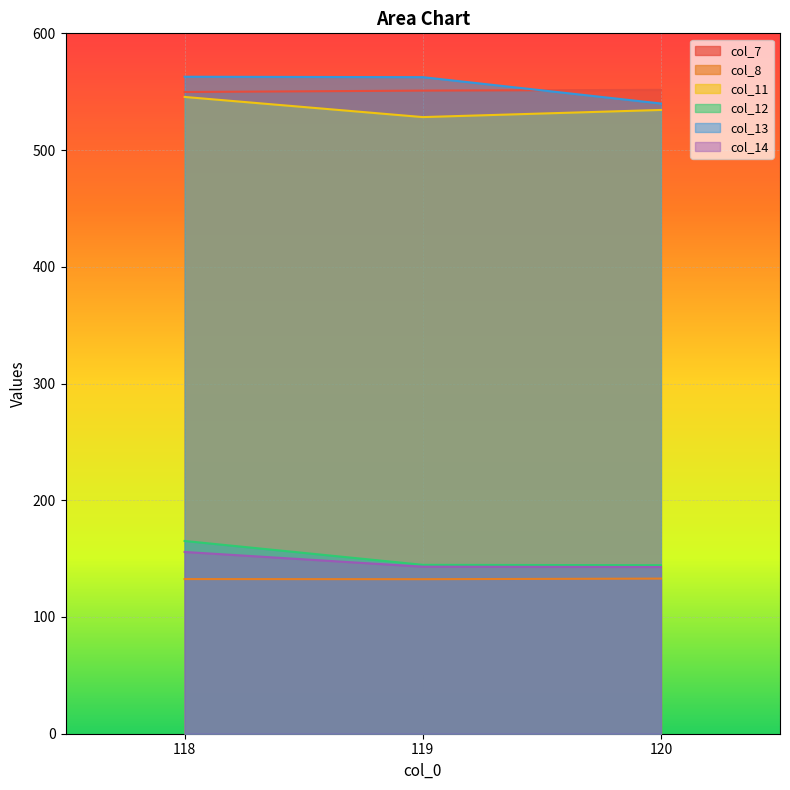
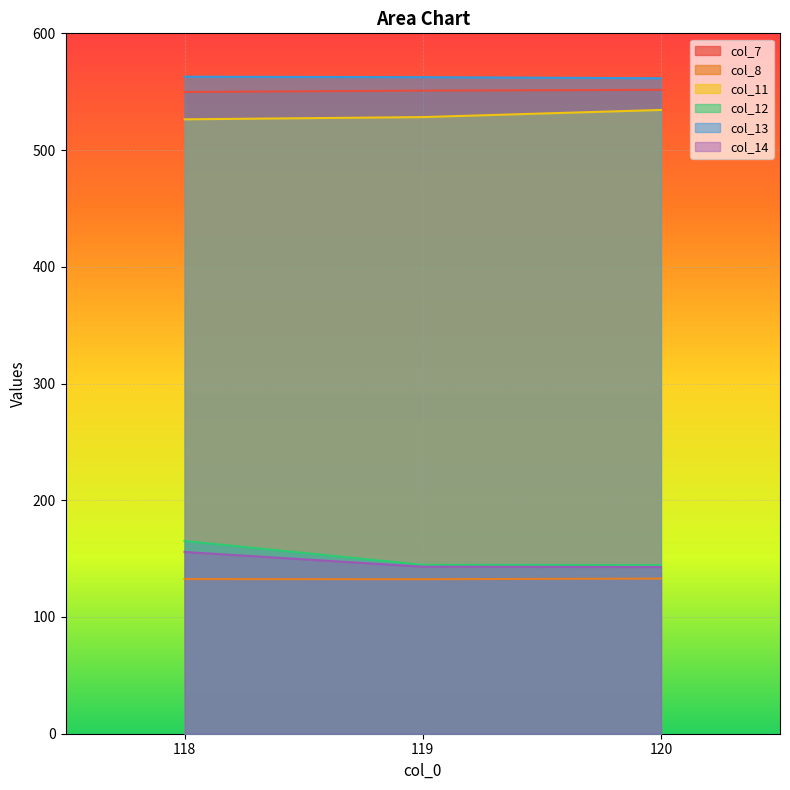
col_11, 118: 546 -> 526
col_13, 120: 540 -> 562
